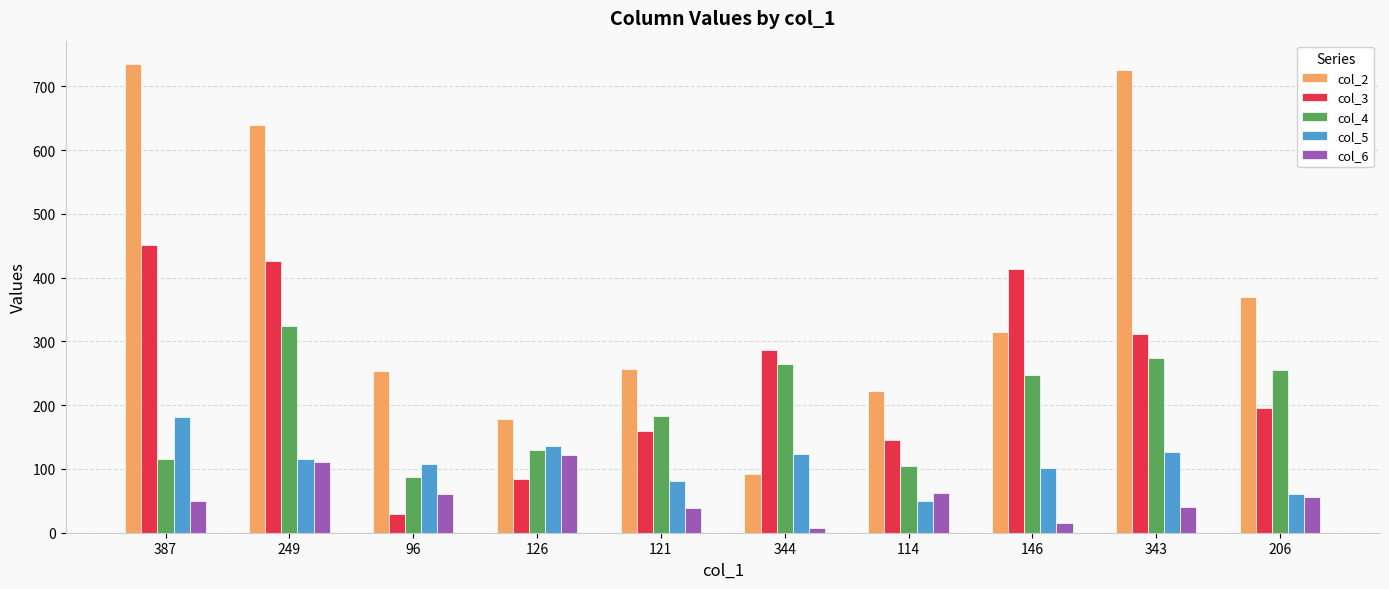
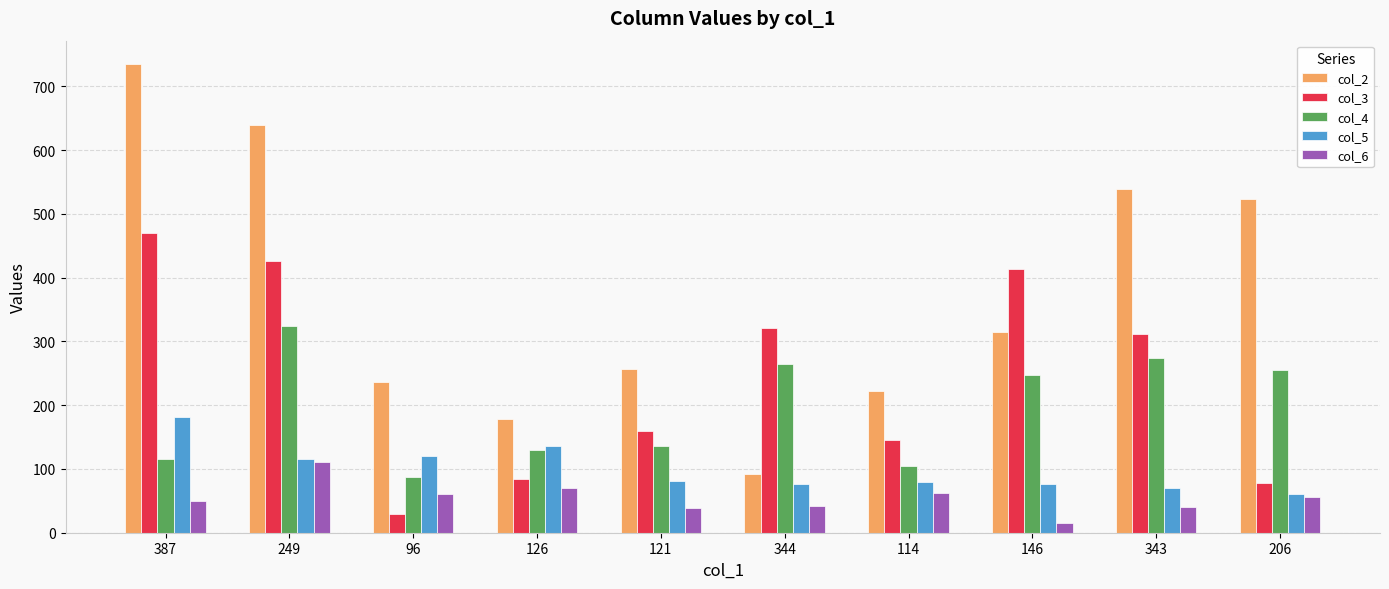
col_3, 387: 450 -> 470
col_2, 96: 250 -> 240
col_5, 96: 110 -> 120
col_6, 126: 120 -> 70
col_4, 121: 180 -> 140
col_3, 344: 290 -> 320
col_5, 344: 120 -> 80
col_6, 344: 10 -> 40
col_5, 114: 50 -> 80
col_5, 146: 100 -> 80
col_2, 343: 730 -> 540
col_5, 343: 130 -> 70
col_2, 206: 370 -> 520
col_3, 206: 200 -> 80
